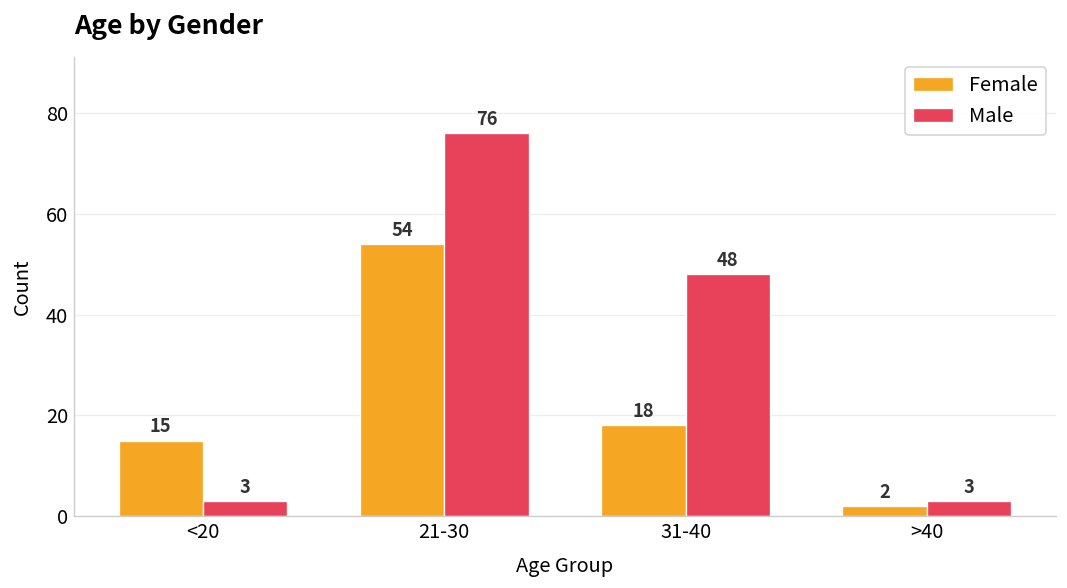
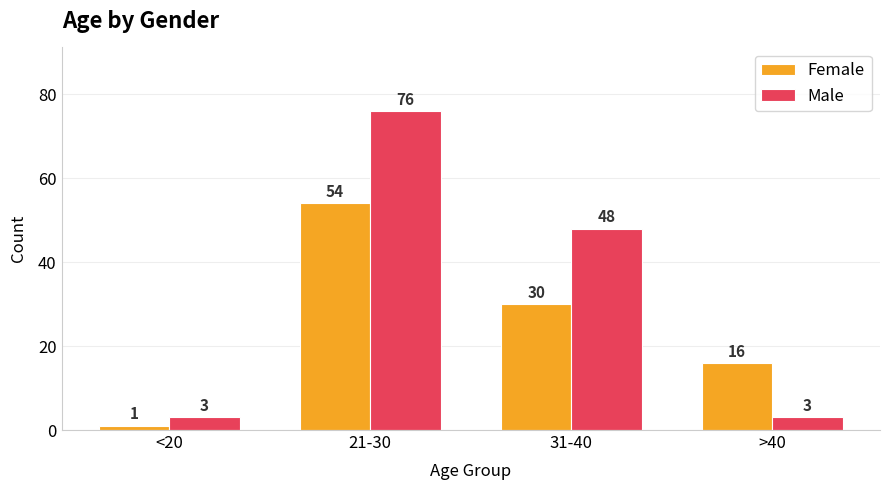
Female, <20: 15 -> 1
Female, 31-40: 18 -> 30
Female, >40: 2 -> 16
